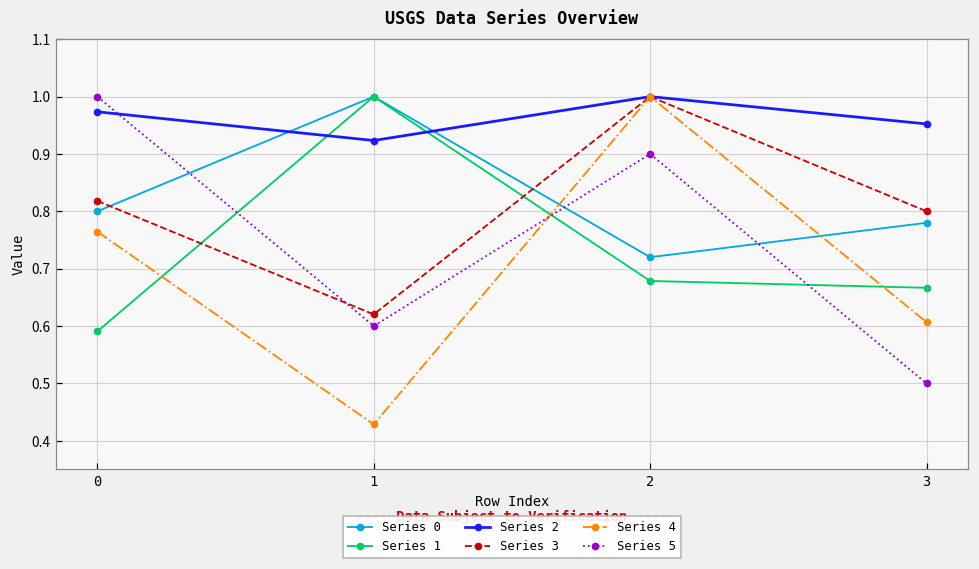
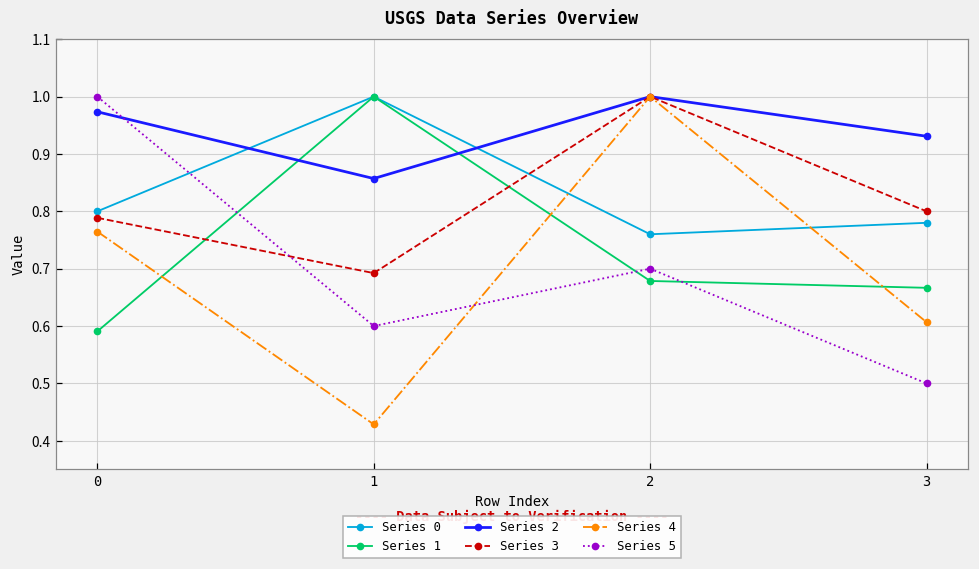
Series 3, 0: 0.82 -> 0.79
Series 2, 1: 0.92 -> 0.86
Series 3, 1: 0.62 -> 0.69
Series 0, 2: 0.72 -> 0.76
Series 5, 2: 0.9 -> 0.7
Series 2, 3: 0.95 -> 0.93
